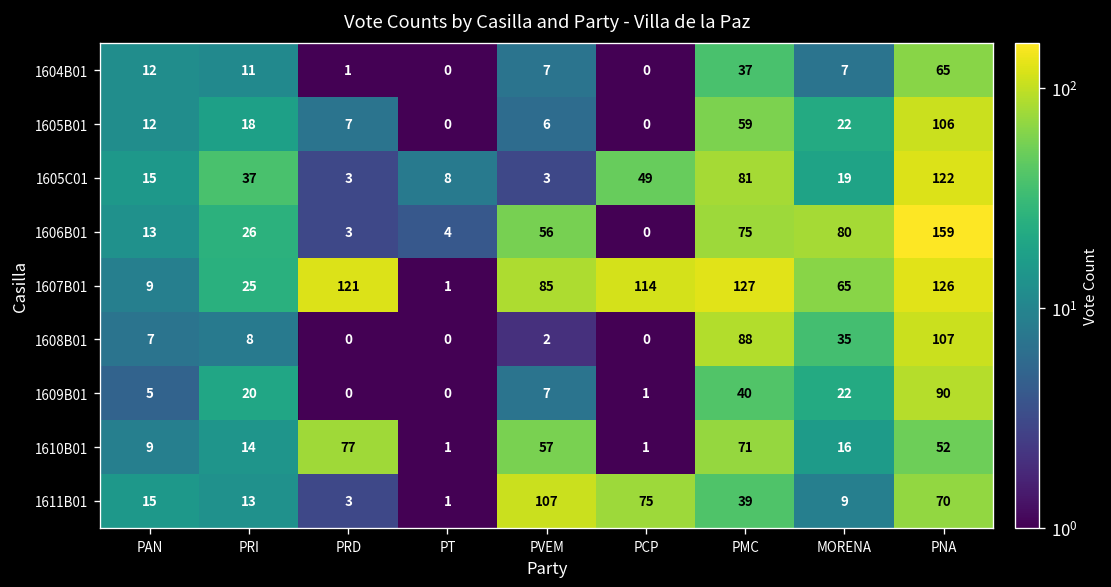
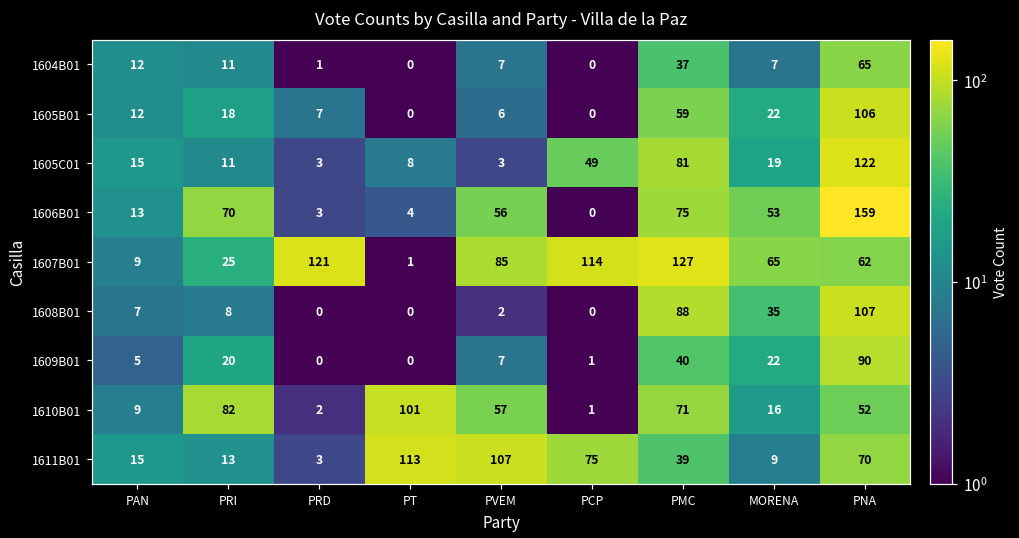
1605C01, PRI: 37 -> 11
1606B01, PRI: 26 -> 70
1606B01, MORENA: 80 -> 53
1607B01, PNA: 126 -> 62
1610B01, PRI: 14 -> 82
1610B01, PRD: 77 -> 2
1610B01, PT: 1 -> 101
1611B01, PT: 1 -> 113
